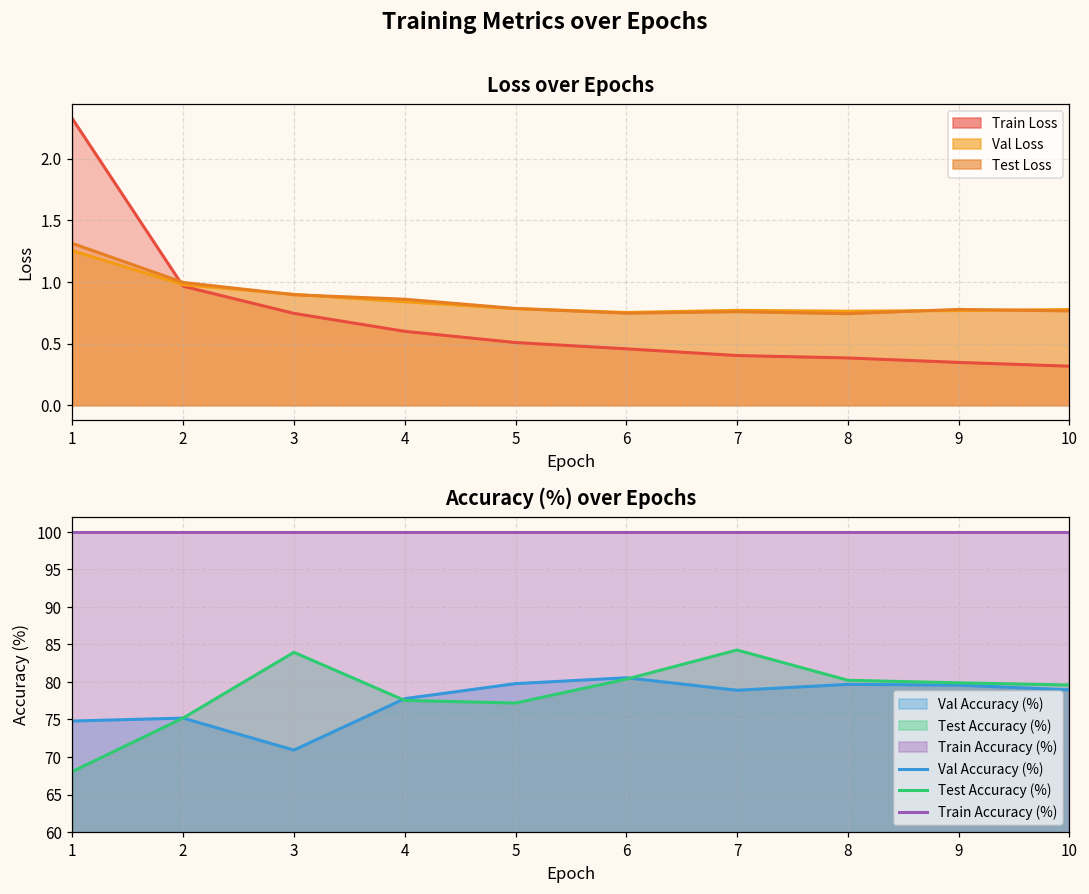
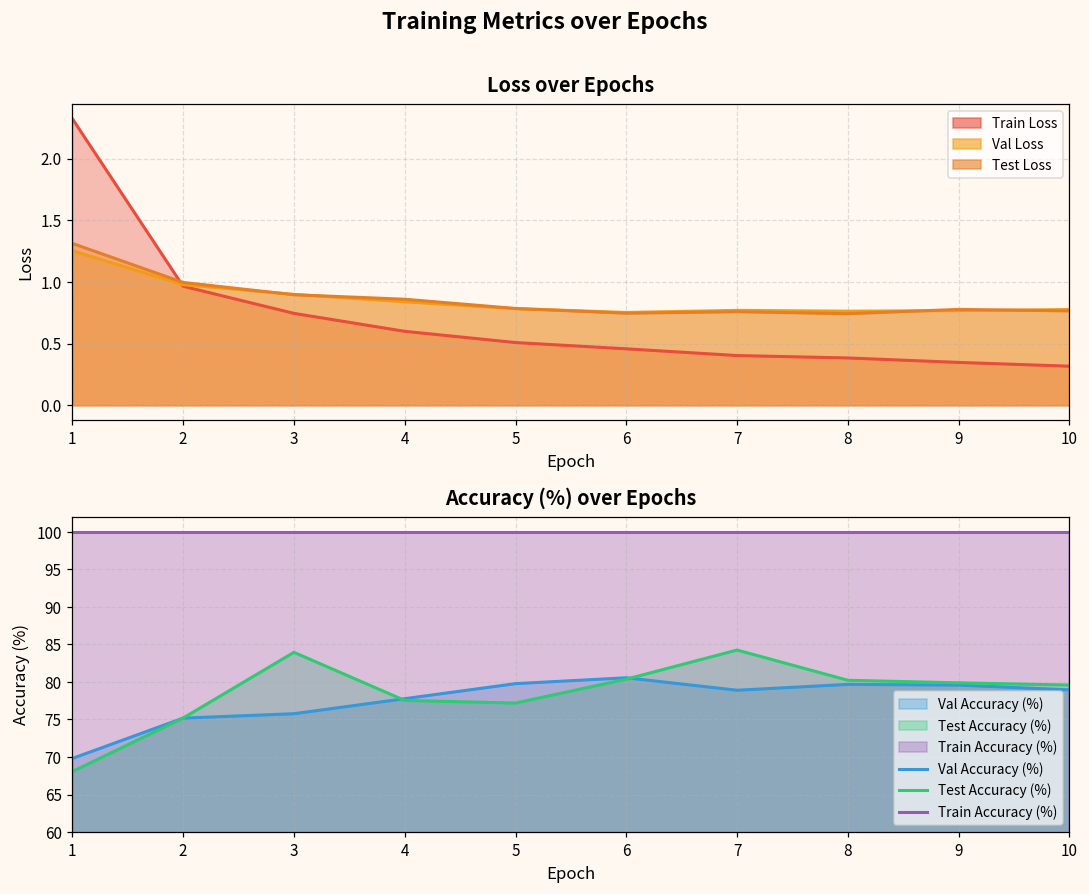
Accuracy (%) over Epochs, Val Accuracy (%), 1: 75 -> 70
Accuracy (%) over Epochs, Val Accuracy (%), 3: 71 -> 76
